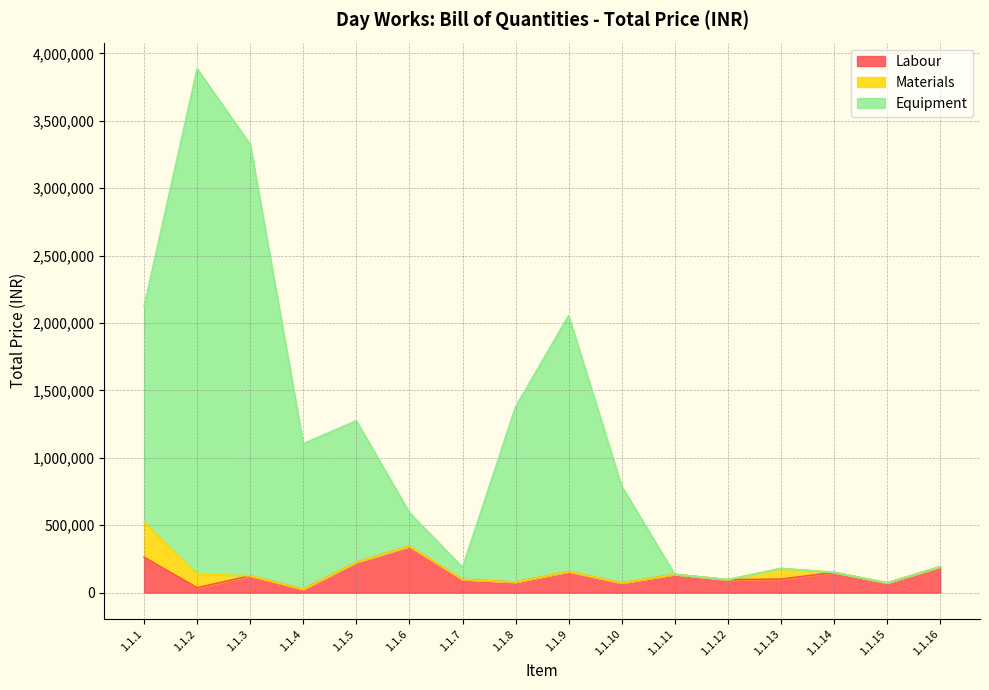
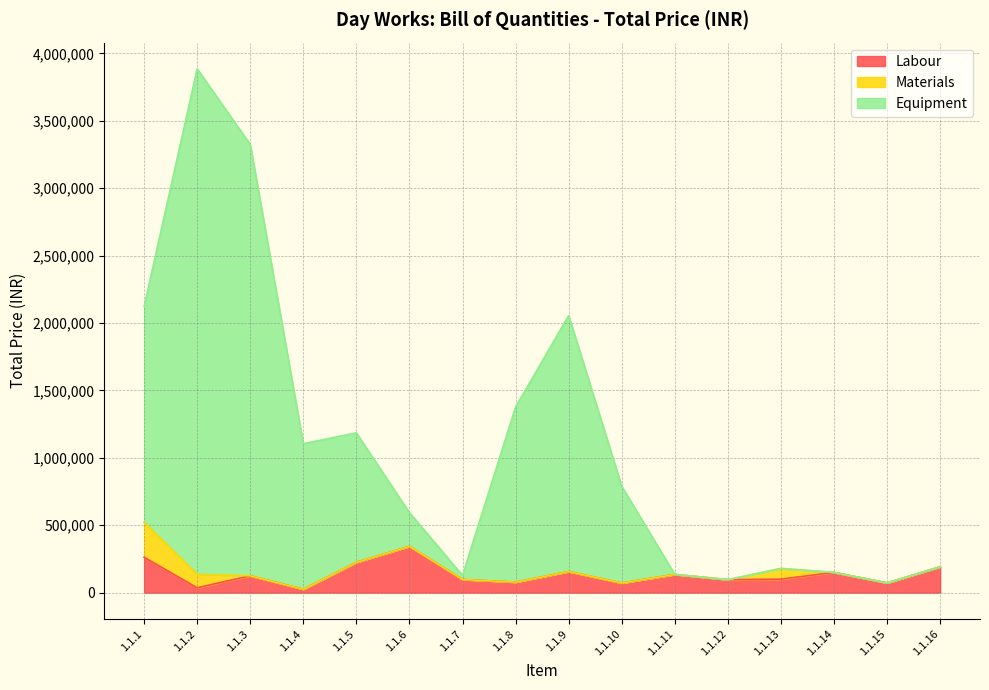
Equipment, 1.1.5: 1,050,000 -> 960,000
Equipment, 1.1.7: 90,000 -> 30,000
